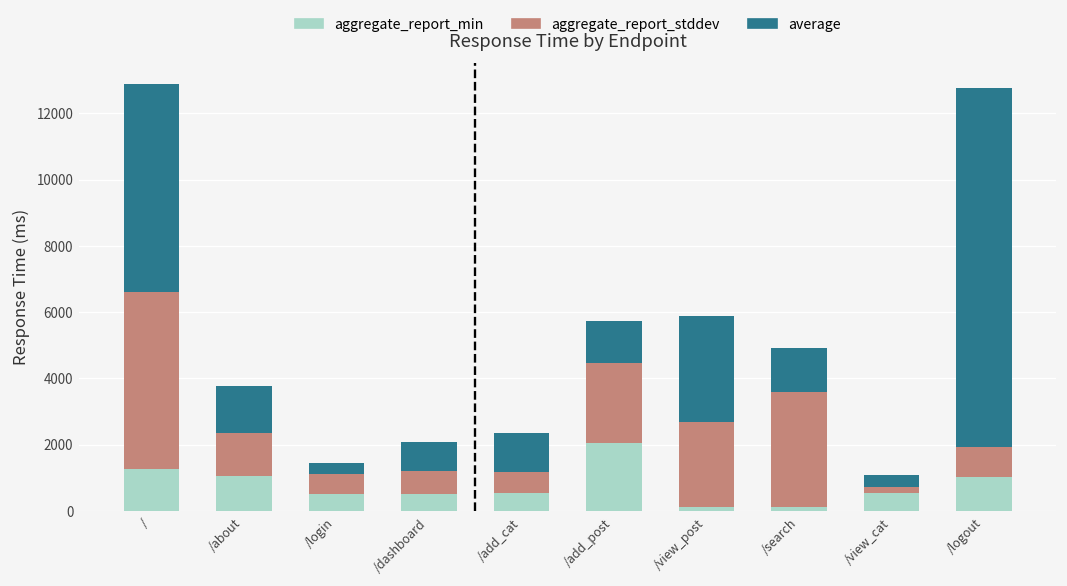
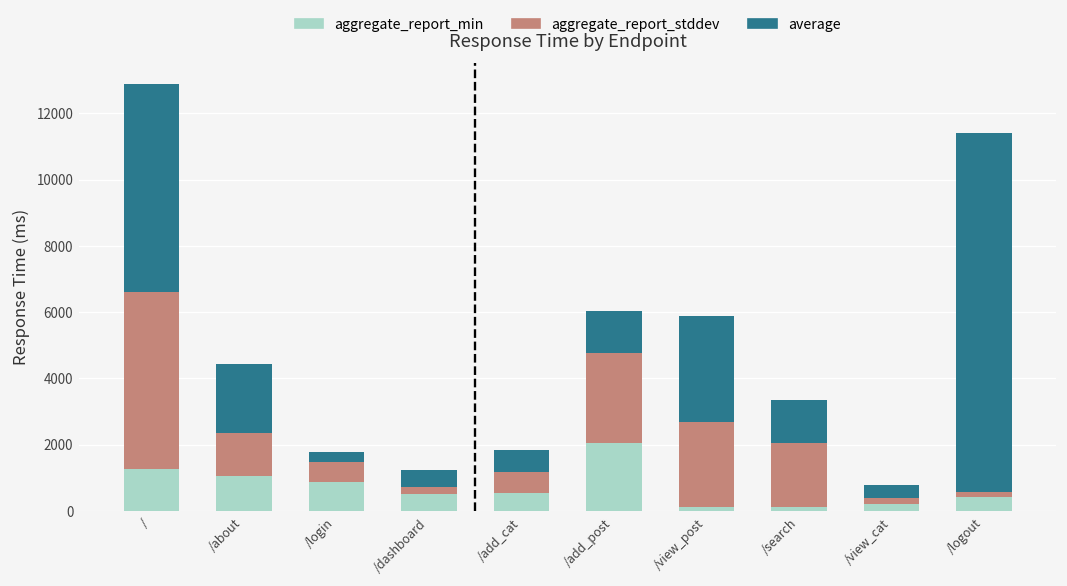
average, /about: 1400 -> 2100
aggregate_report_min, /login: 500 -> 900
aggregate_report_stddev, /dashboard: 700 -> 200
average, /dashboard: 900 -> 500
average, /add_cat: 1200 -> 700
aggregate_report_stddev, /add_post: 2400 -> 2700
aggregate_report_stddev, /search: 3500 -> 1900
aggregate_report_min, /view_cat: 500 -> 200
aggregate_report_min, /logout: 1000 -> 400
aggregate_report_stddev, /logout: 900 -> 200
